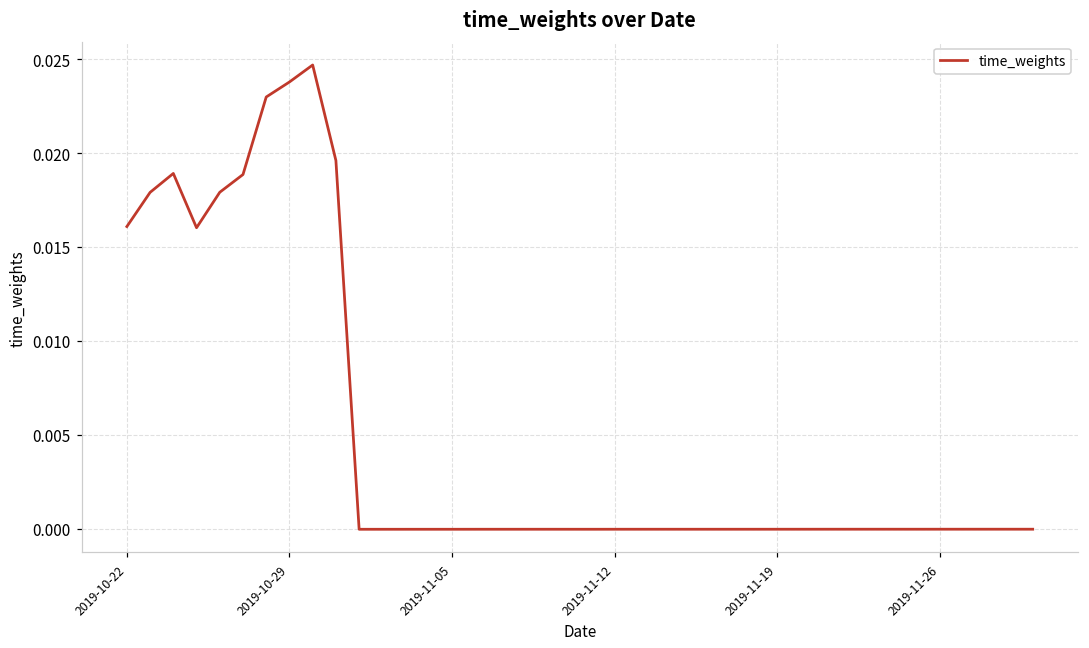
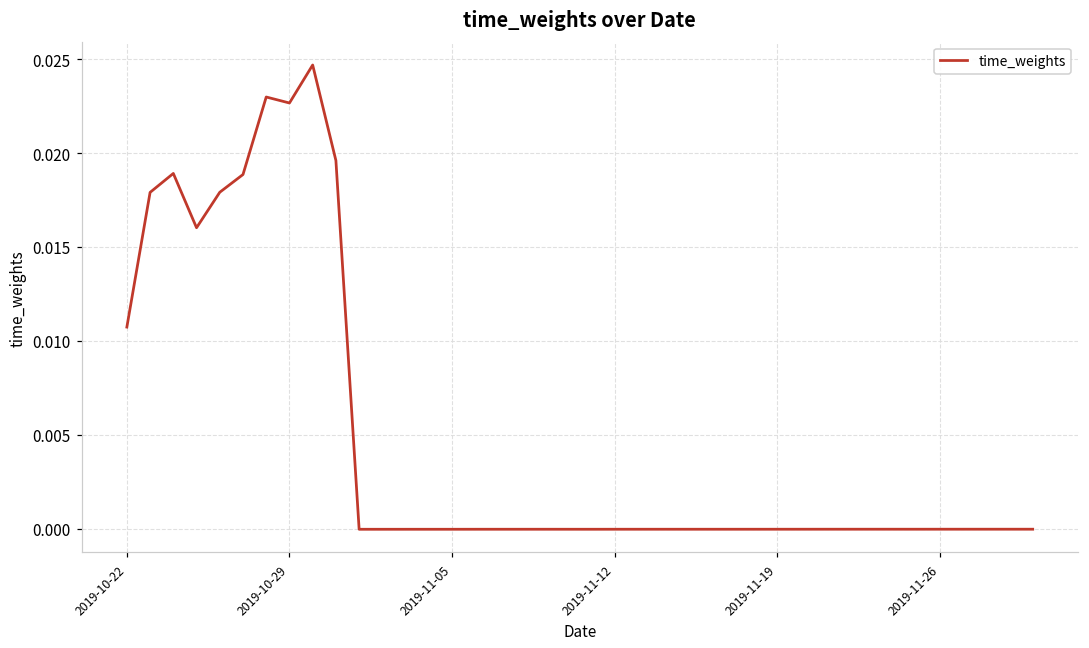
2019-10-22: 0.0161 -> 0.0107
2019-10-29: 0.0238 -> 0.0227
